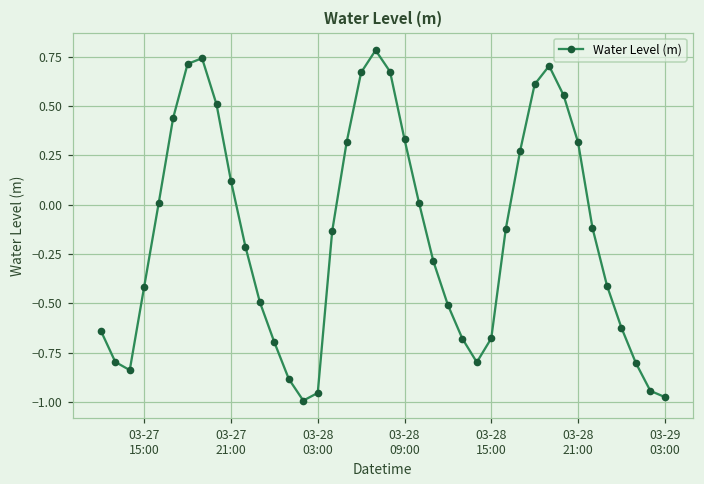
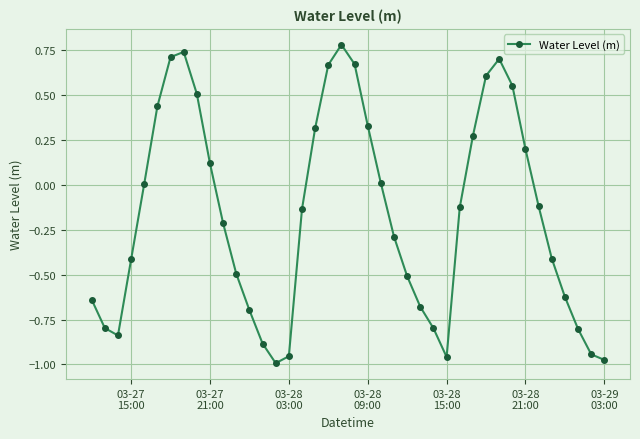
03-28 15:00: -0.68 -> -0.96
03-28 21:00: 0.32 -> 0.20
